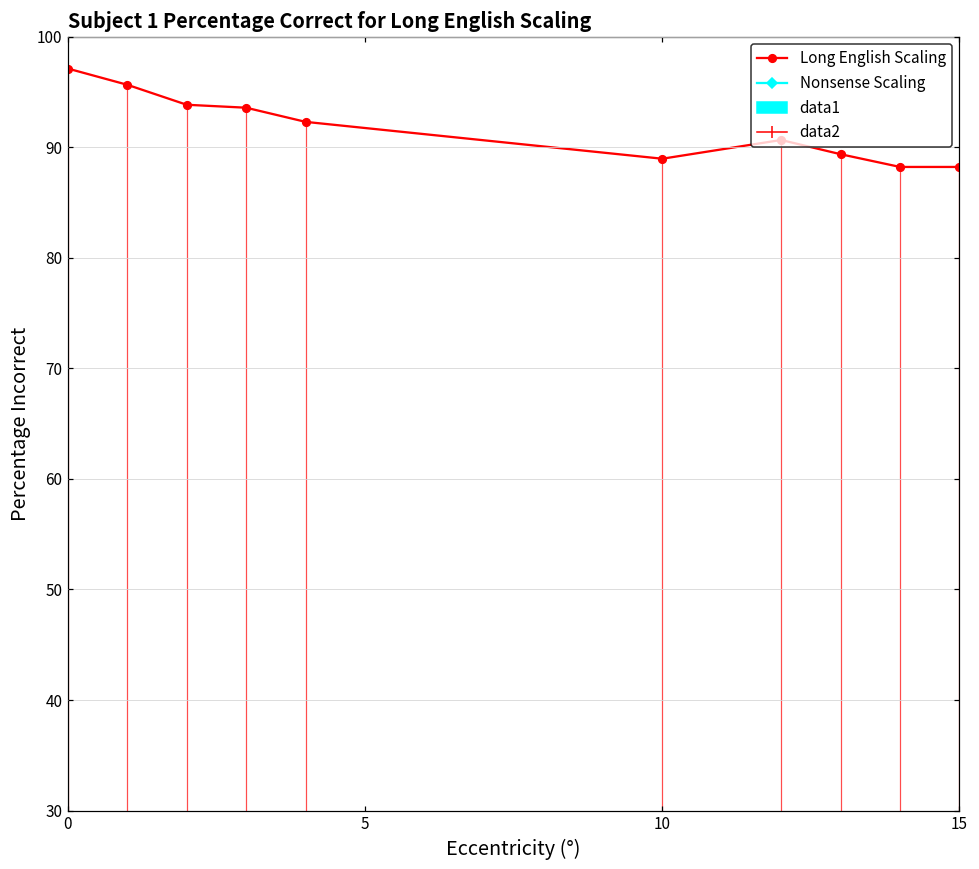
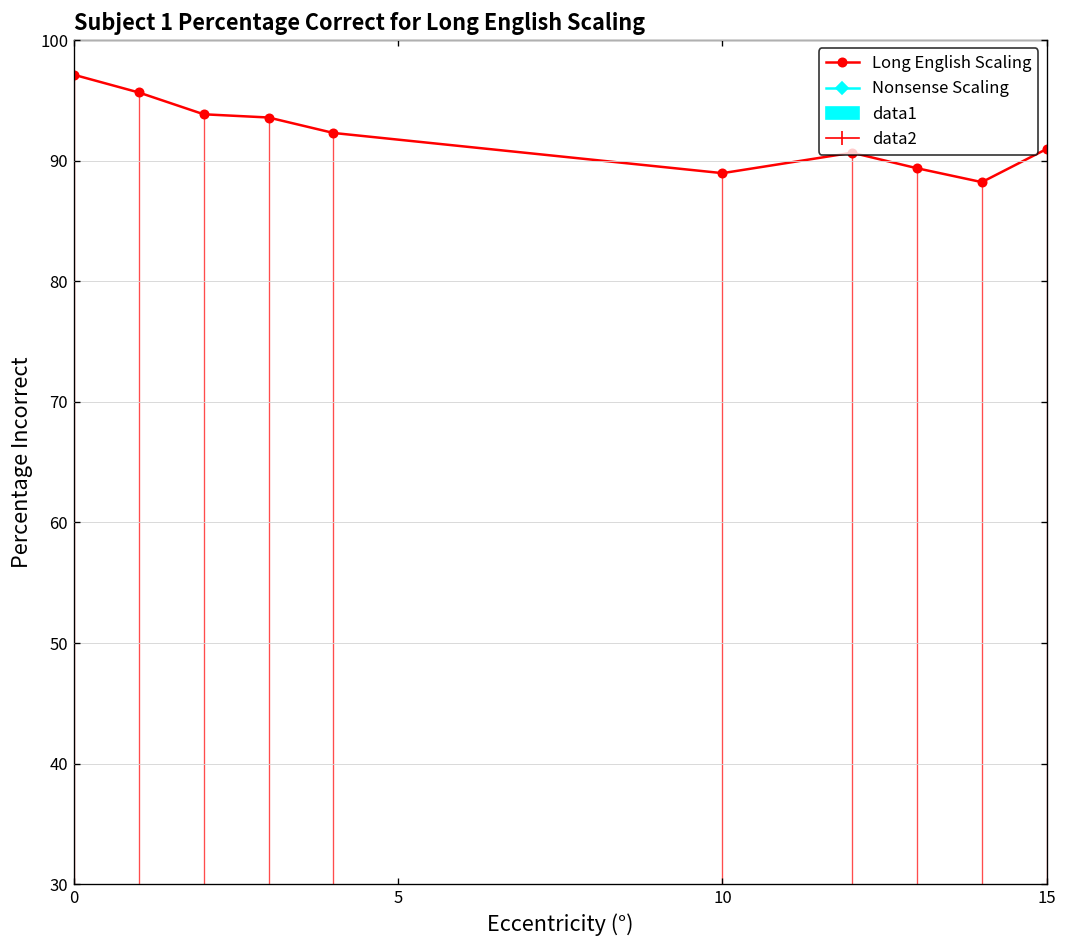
15: 88.2 -> 91.0
